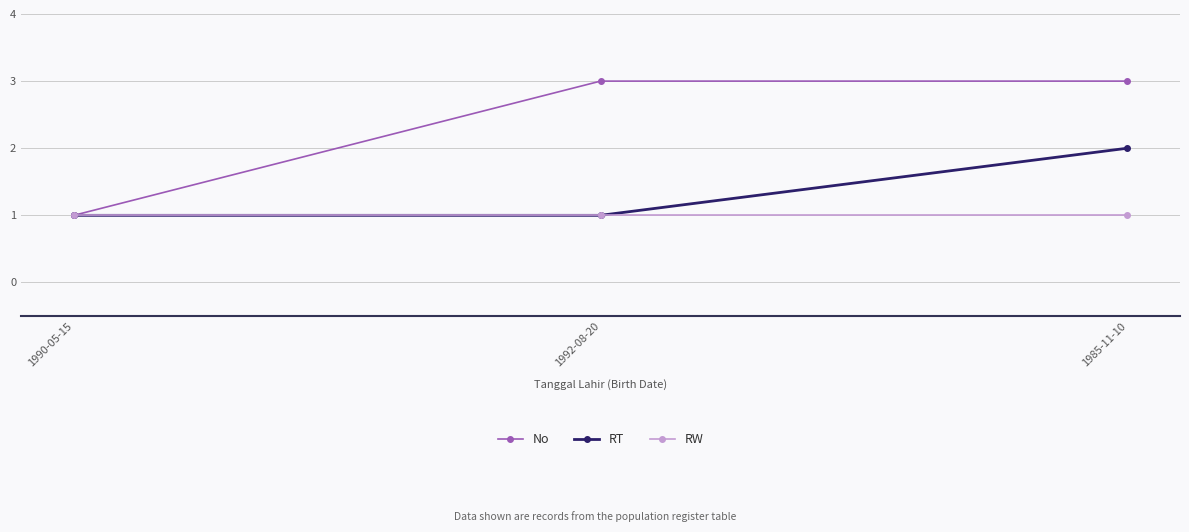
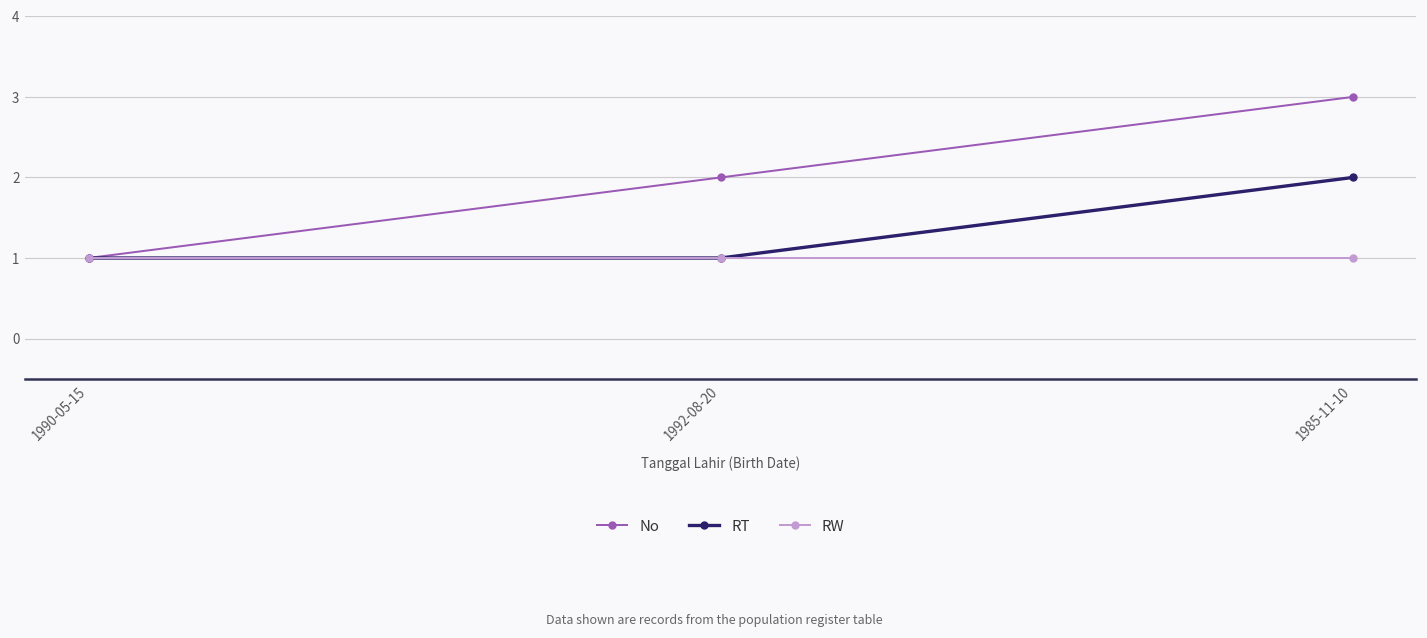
No, 1992-08-20: 3 -> 2
